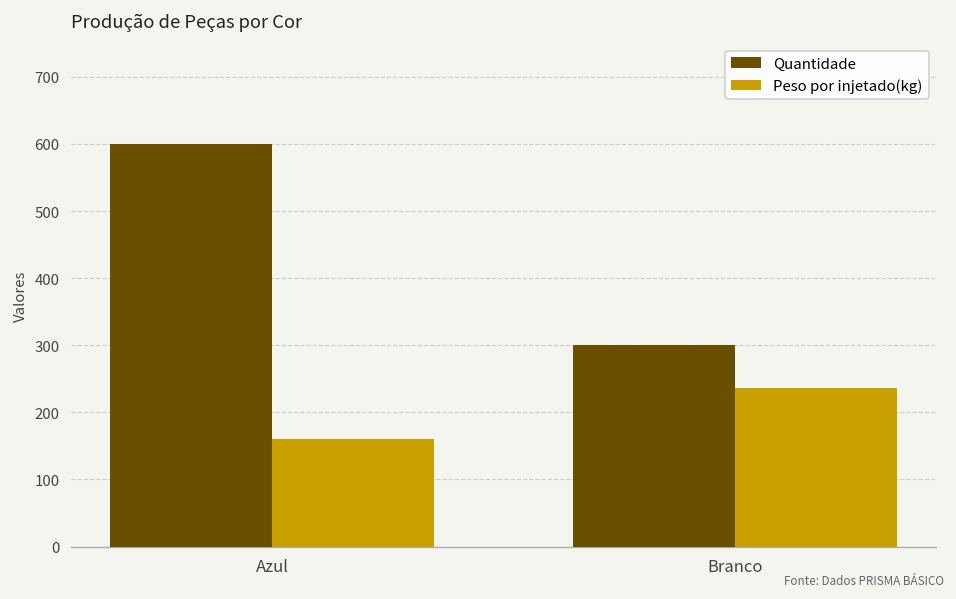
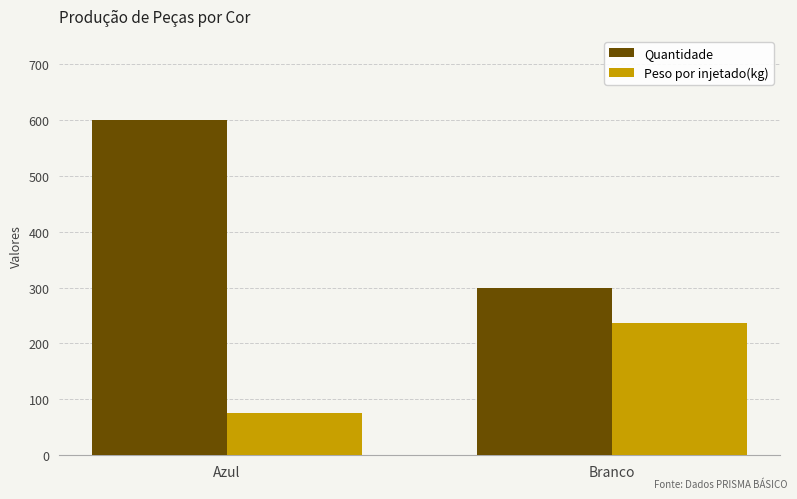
Peso por injetado(kg), Azul: 160 -> 80
